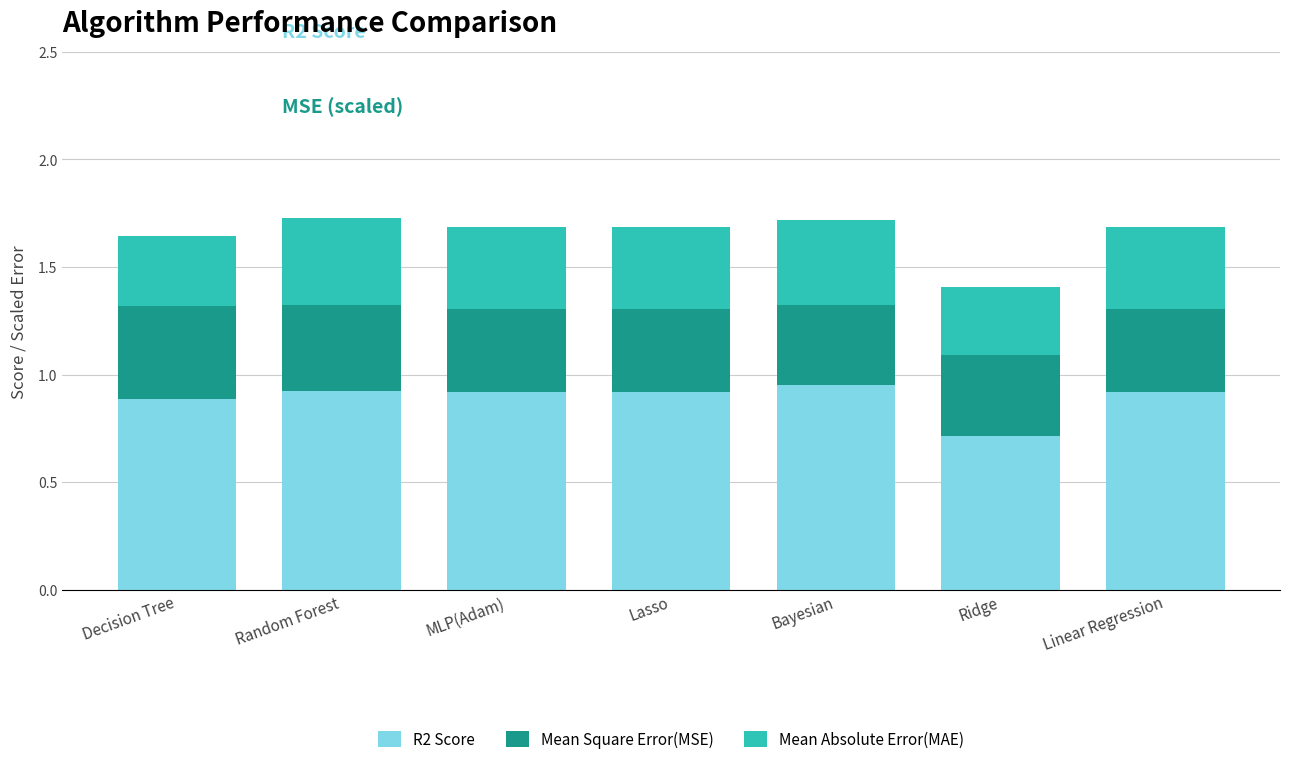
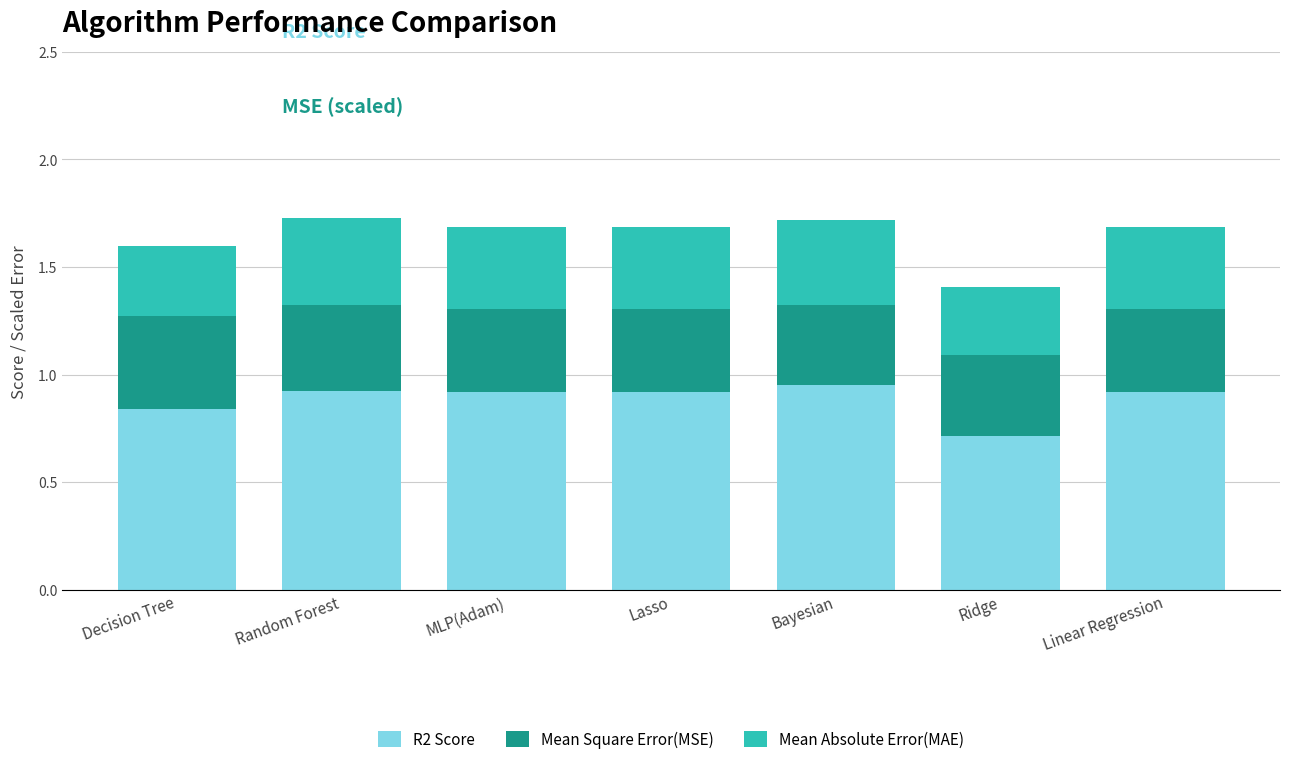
R2 Score, Decision Tree: 0.89 -> 0.84
